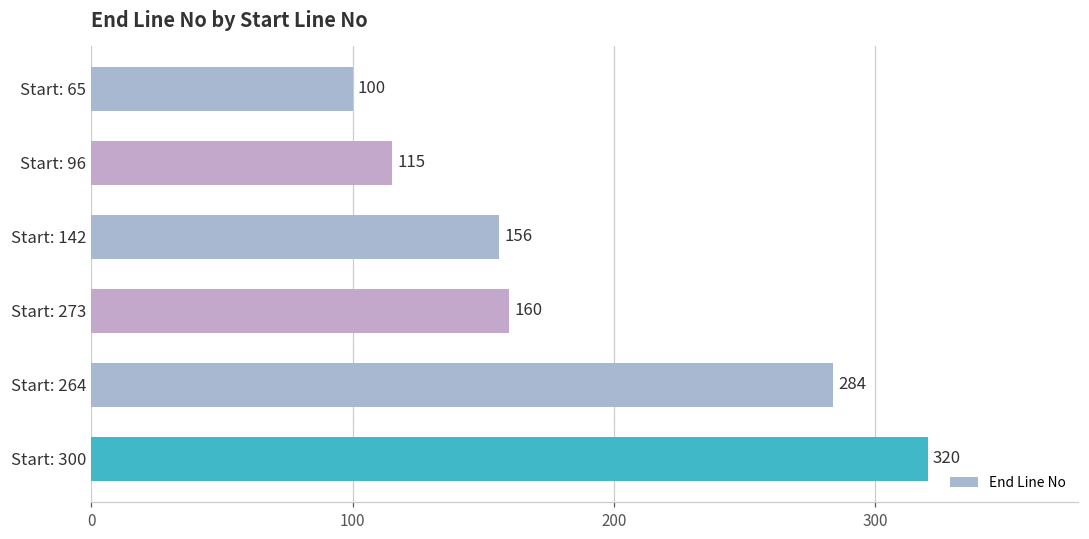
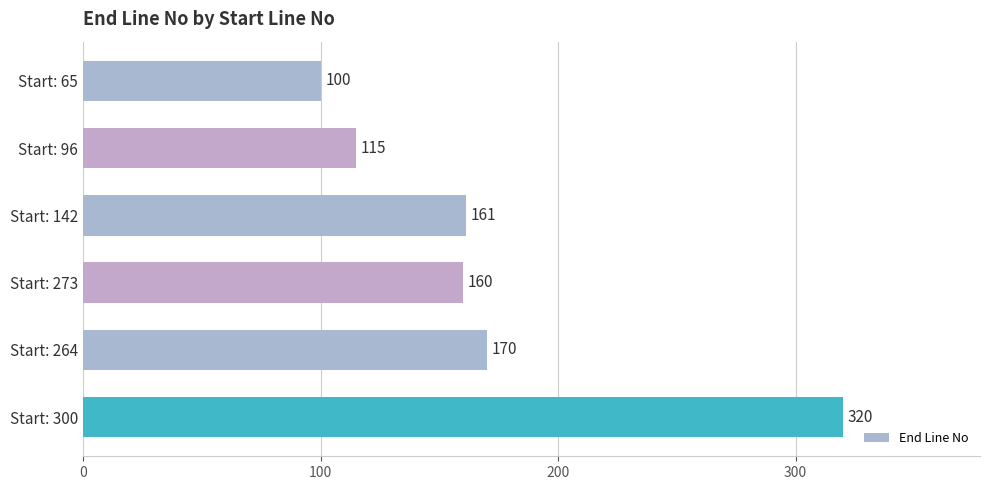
Start: 142: 156 -> 161
Start: 264: 284 -> 170
